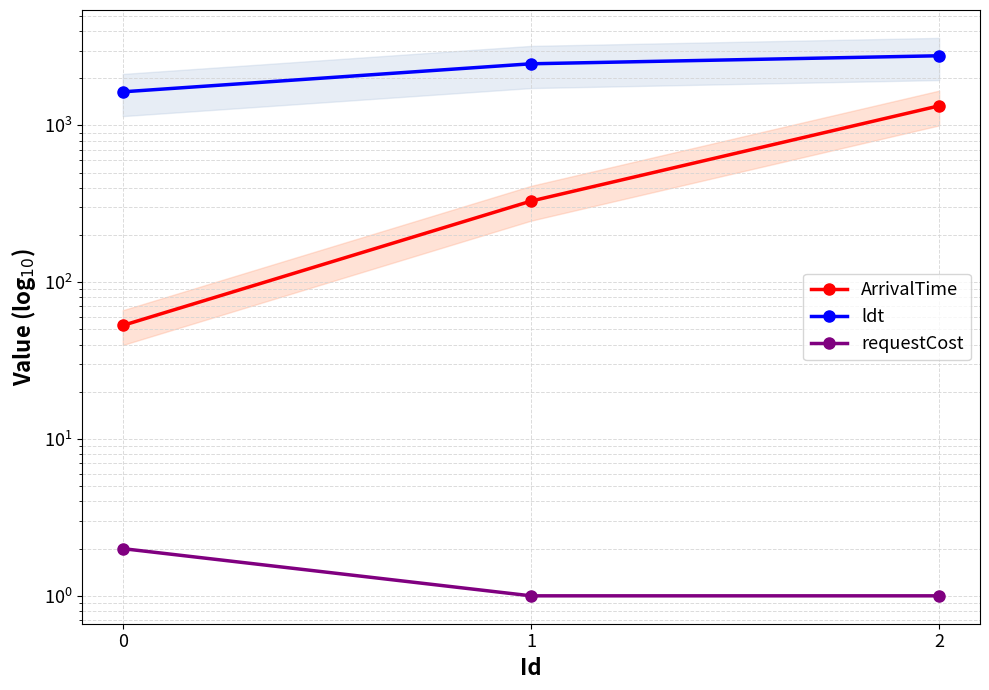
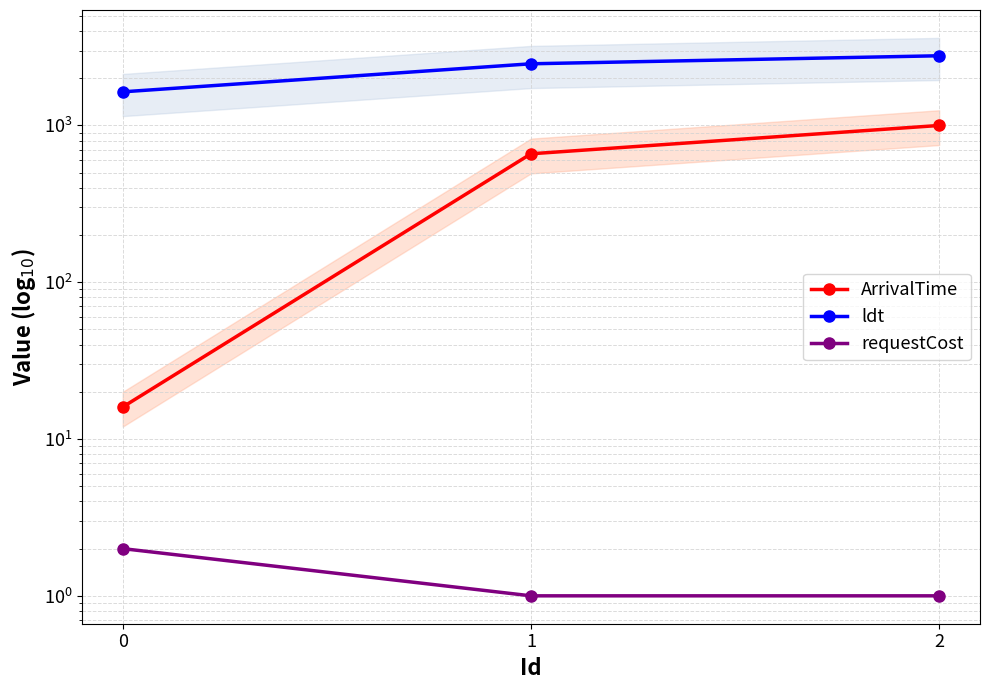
ArrivalTime, 0: 53 -> 16
ArrivalTime, 1: 330 -> 660
ArrivalTime, 2: 1300 -> 1000
